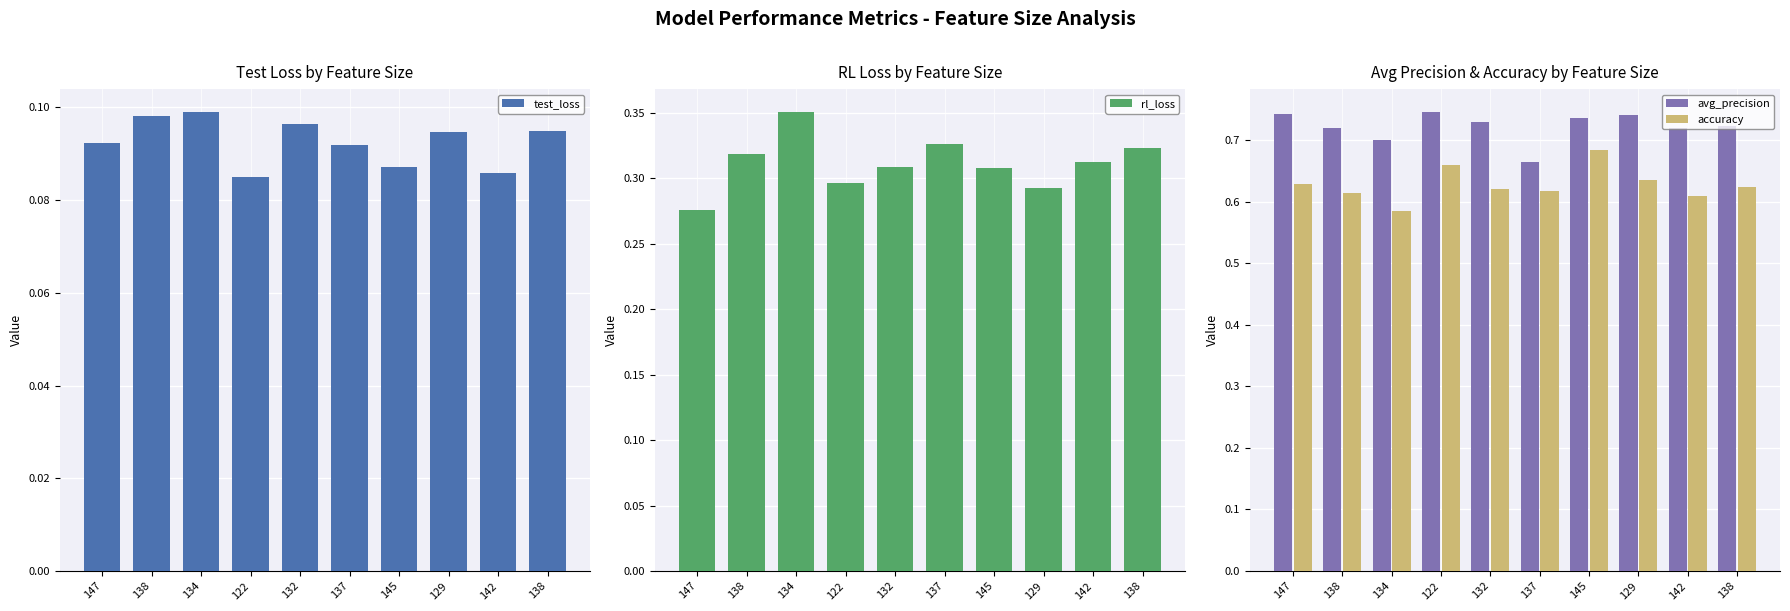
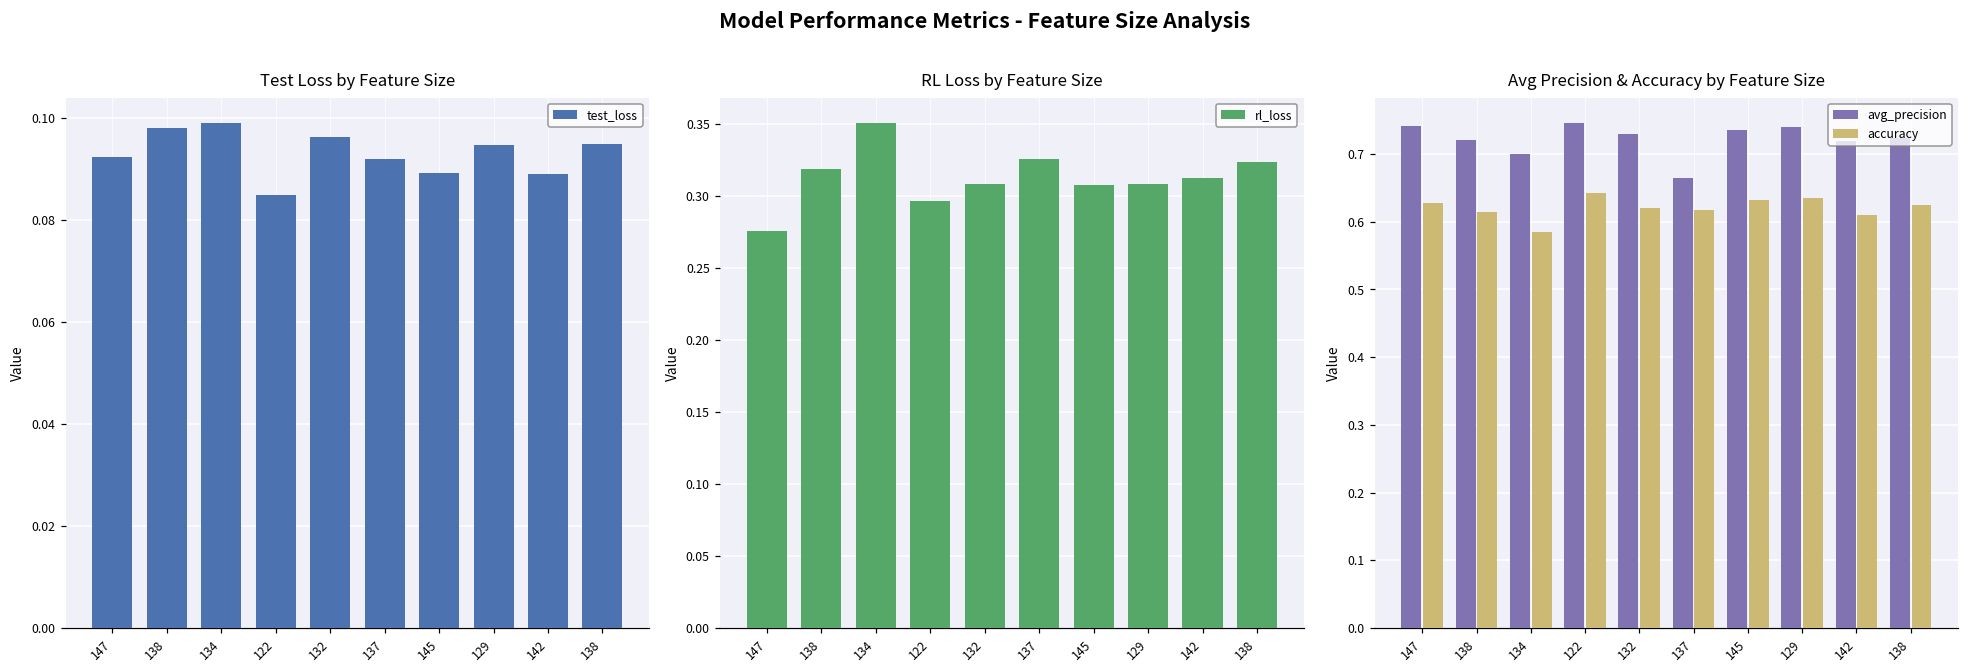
Test Loss by Feature Size, 145: 0.087 -> 0.089
Test Loss by Feature Size, 142: 0.086 -> 0.089
RL Loss by Feature Size, 129: 0.292 -> 0.309
Avg Precision & Accuracy by Feature Size, accuracy, 122: 0.66 -> 0.64
Avg Precision & Accuracy by Feature Size, accuracy, 145: 0.68 -> 0.63
